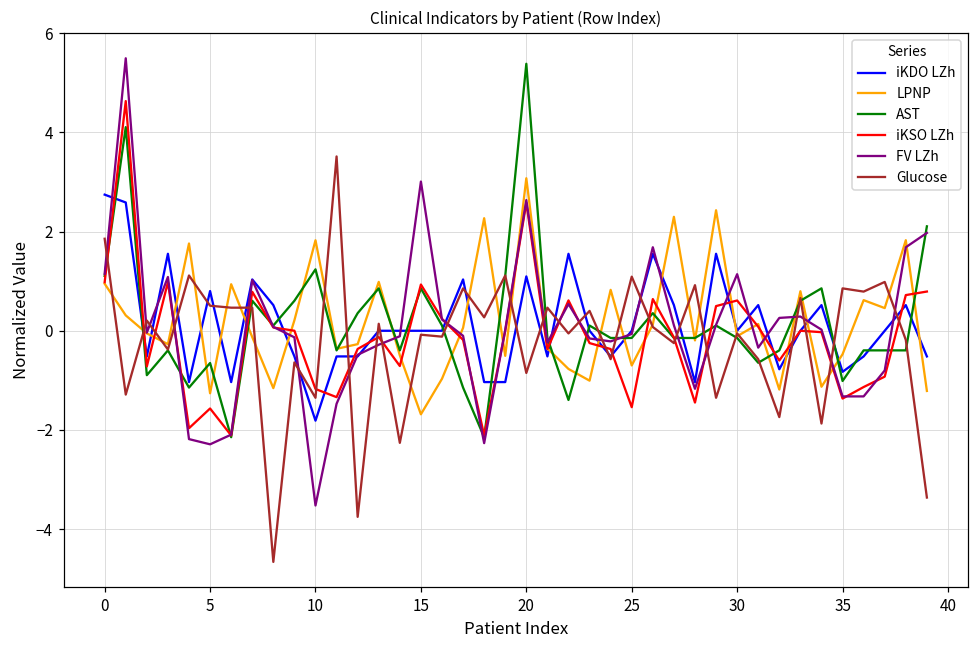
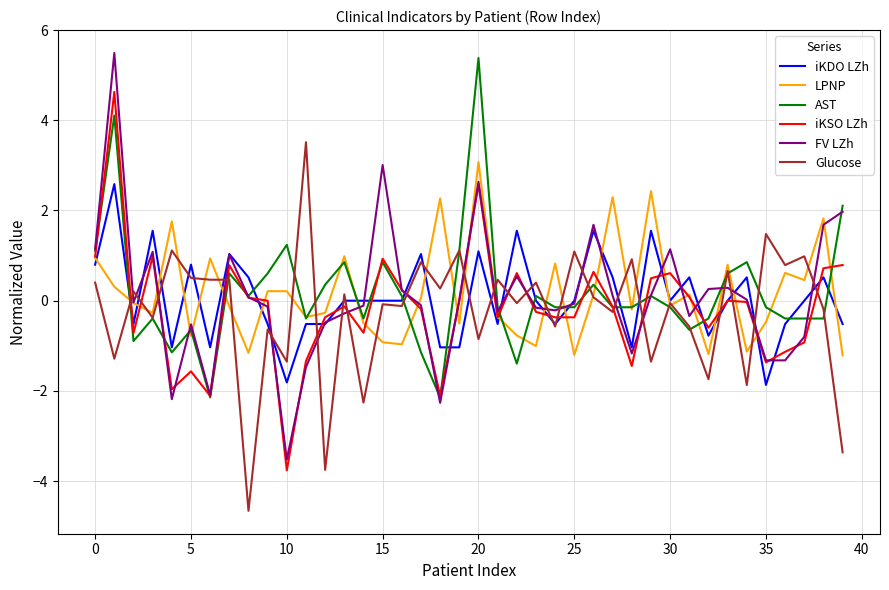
iKDO LZh, 0: 2.7 -> 0.8
Glucose, 0: 1.9 -> 0.4
LPNP, 5: -1.3 -> -0.8
FV LZh, 5: -2.3 -> -0.5
LPNP, 10: 1.8 -> 0.2
iKSO LZh, 10: -1.2 -> -3.8
LPNP, 15: -1.7 -> -0.9
LPNP, 25: -0.7 -> -1.2
iKSO LZh, 25: -1.5 -> -0.4
iKDO LZh, 35: -0.8 -> -1.9
AST, 35: -1.0 -> -0.1
Glucose, 35: 0.9 -> 1.5
